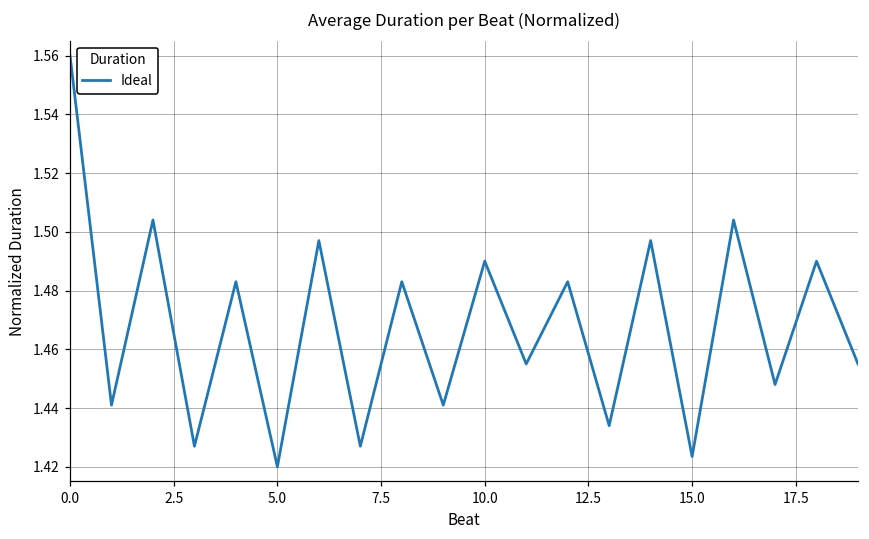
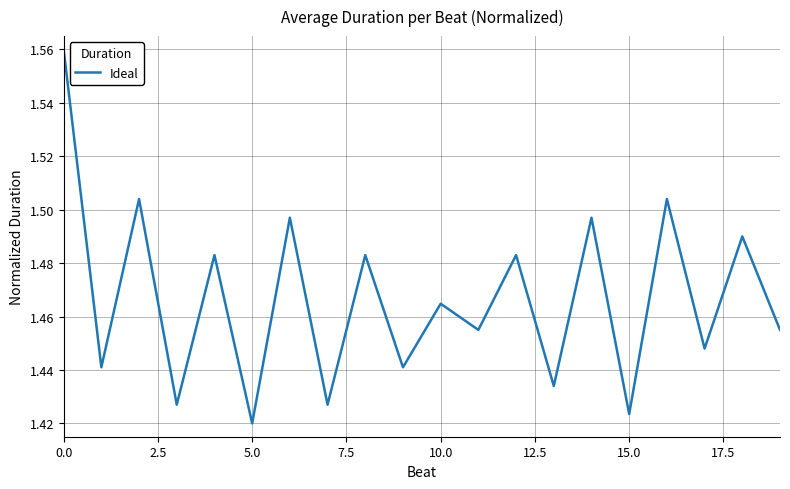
10.0: 1.490 -> 1.465
